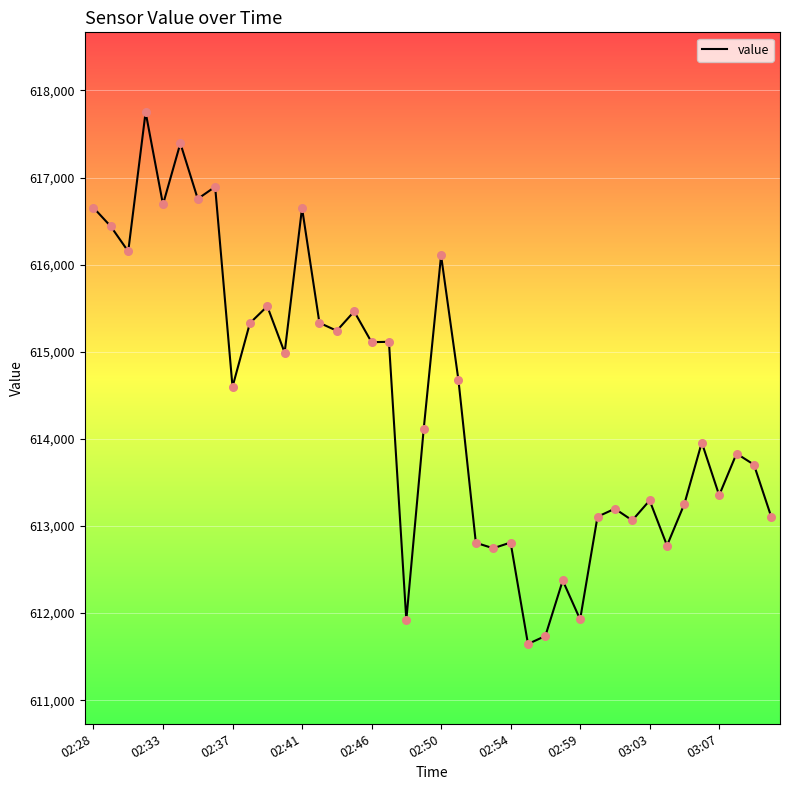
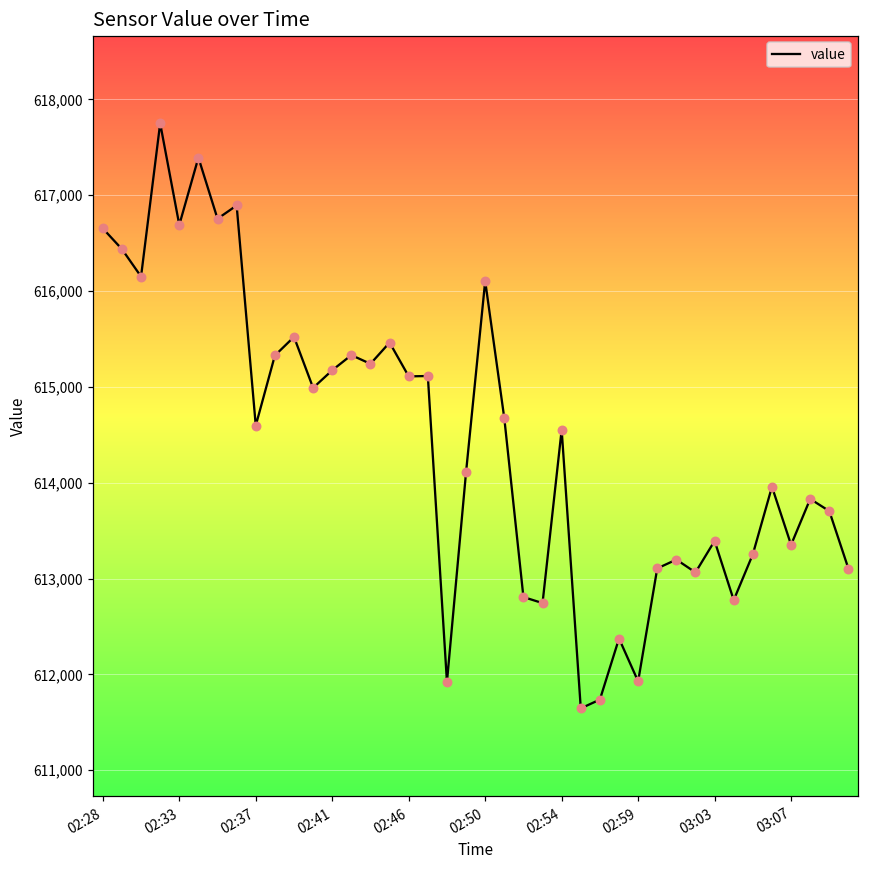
02:41: 616,700 -> 615,200
02:54: 612,800 -> 614,600
03:03: 613,300 -> 613,400
